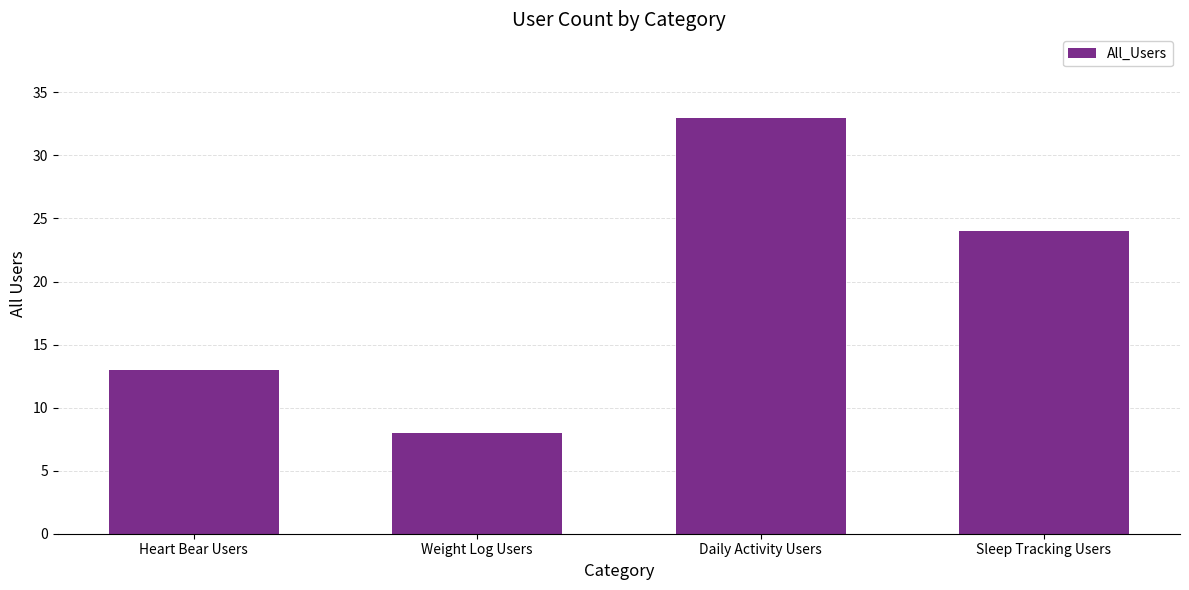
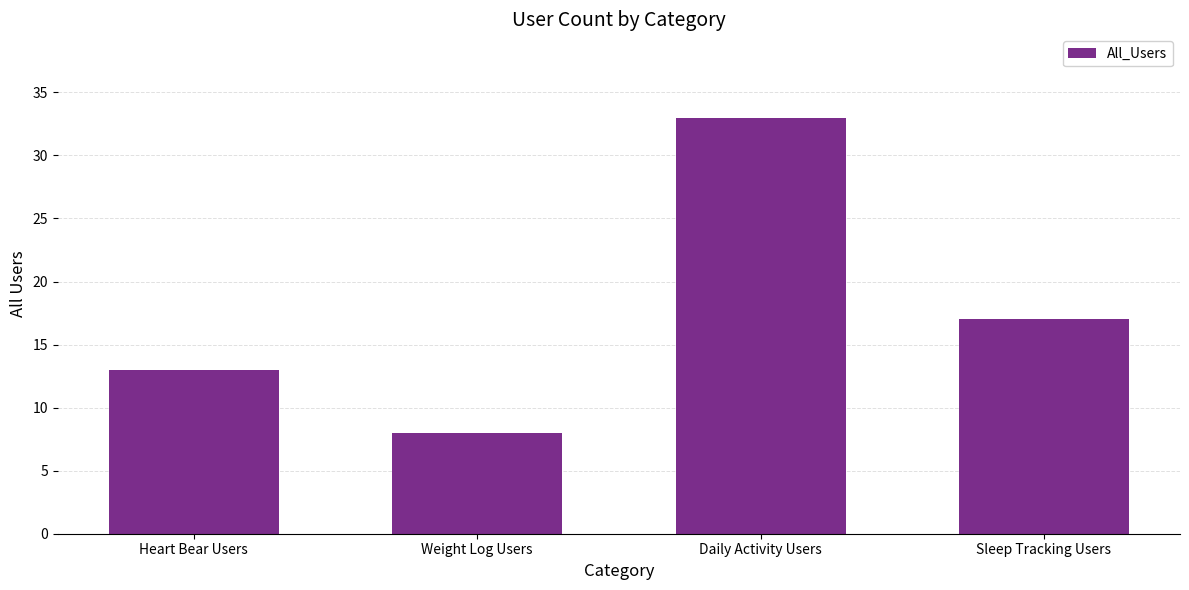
Sleep Tracking Users: 24 -> 17
